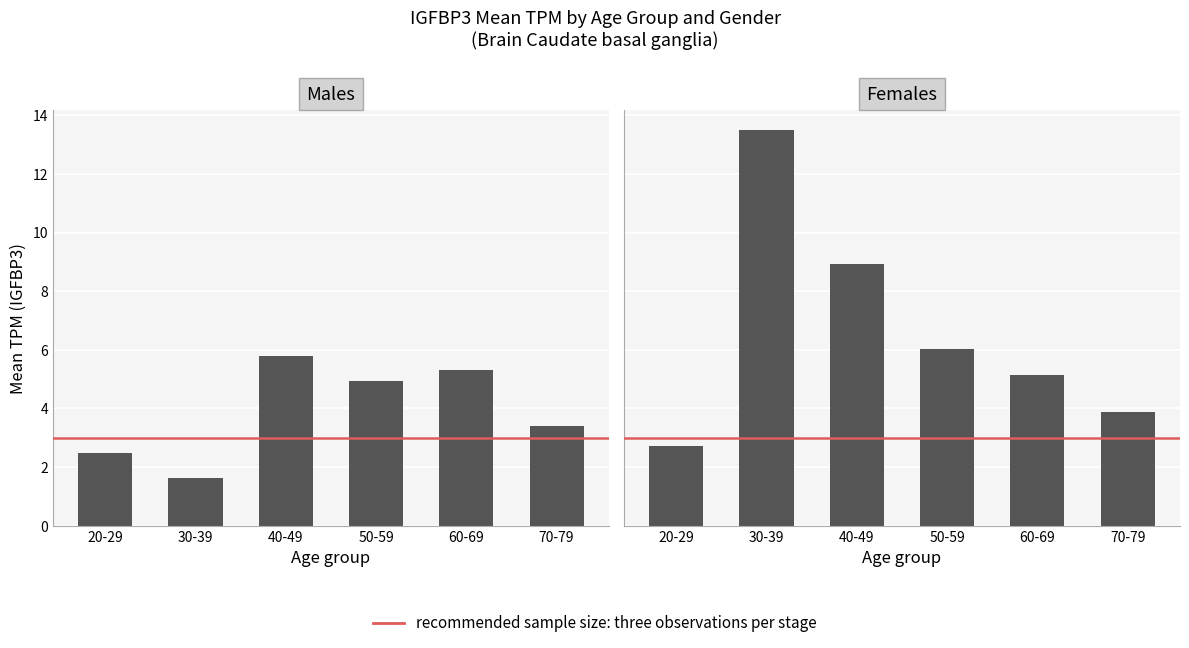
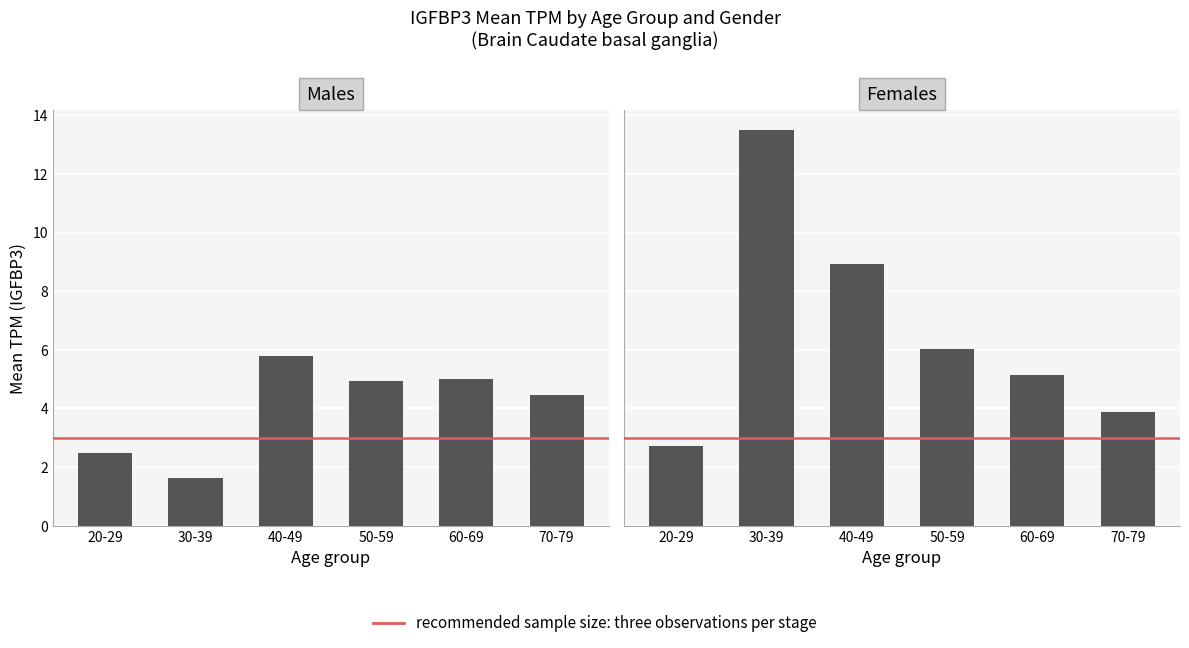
Males, 60-69: 5.3 -> 5.0
Males, 70-79: 3.4 -> 4.5
